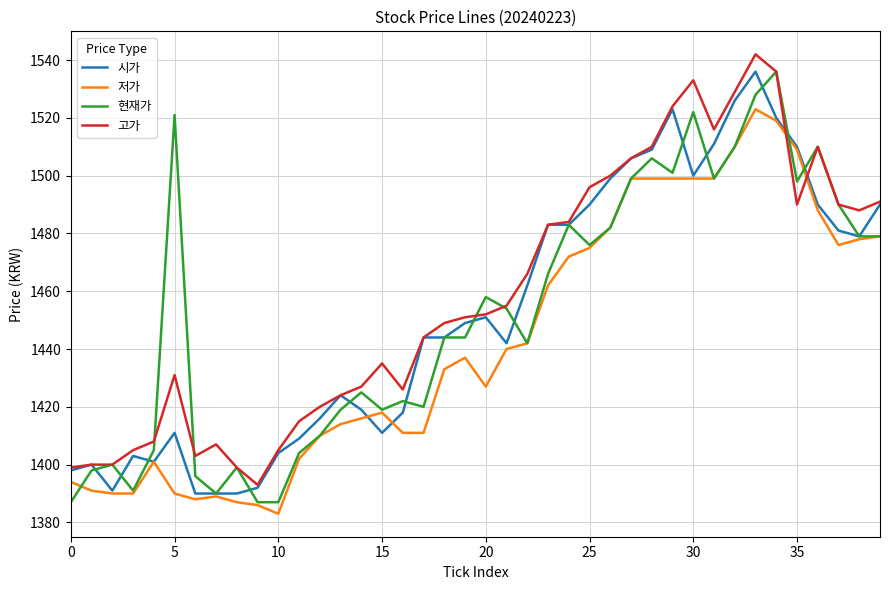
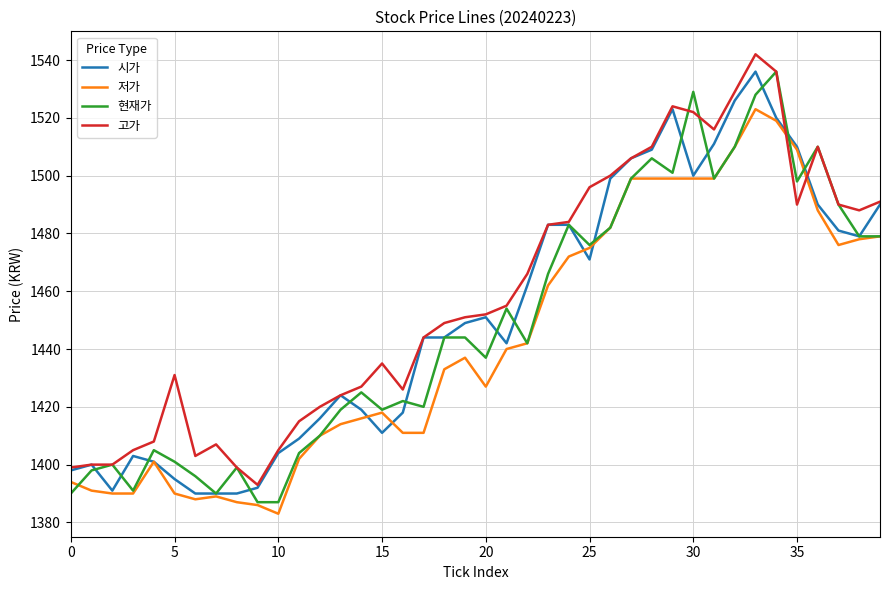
현재가, 0: 1387 -> 1390
시가, 5: 1411 -> 1395
현재가, 5: 1521 -> 1401
현재가, 20: 1458 -> 1437
시가, 25: 1490 -> 1471
현재가, 30: 1522 -> 1529
고가, 30: 1533 -> 1522
